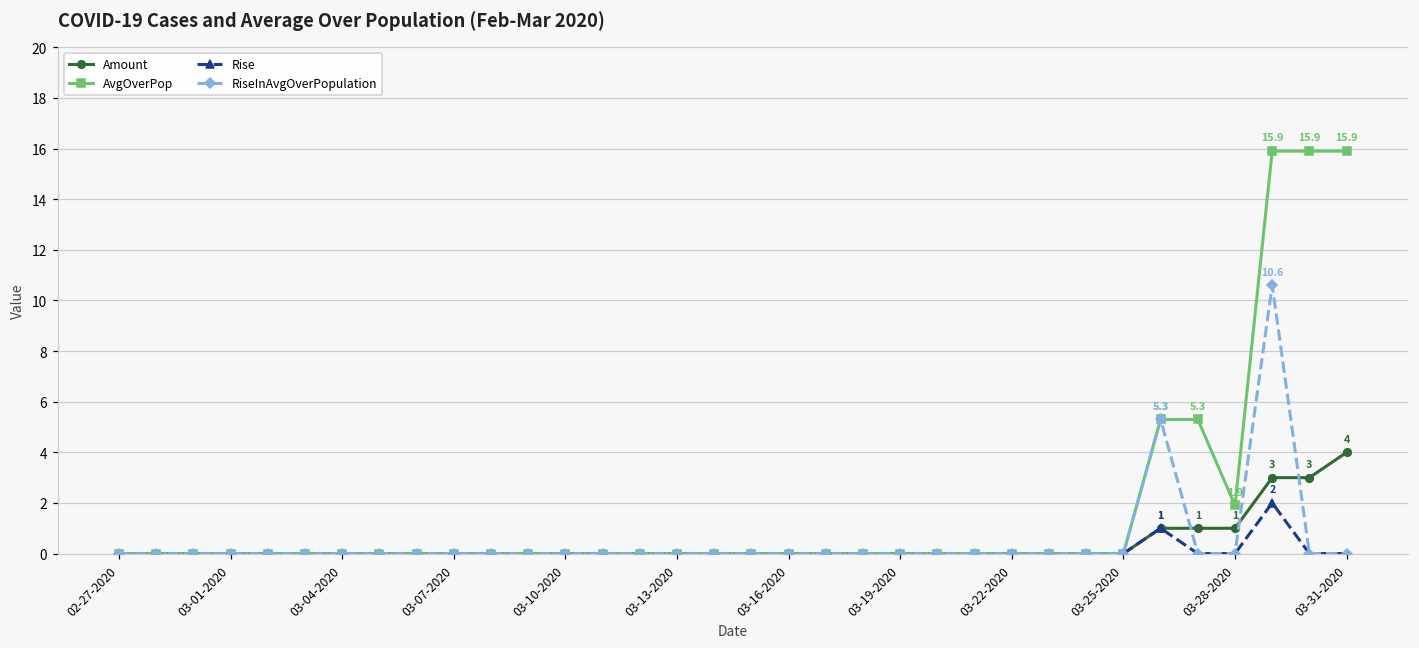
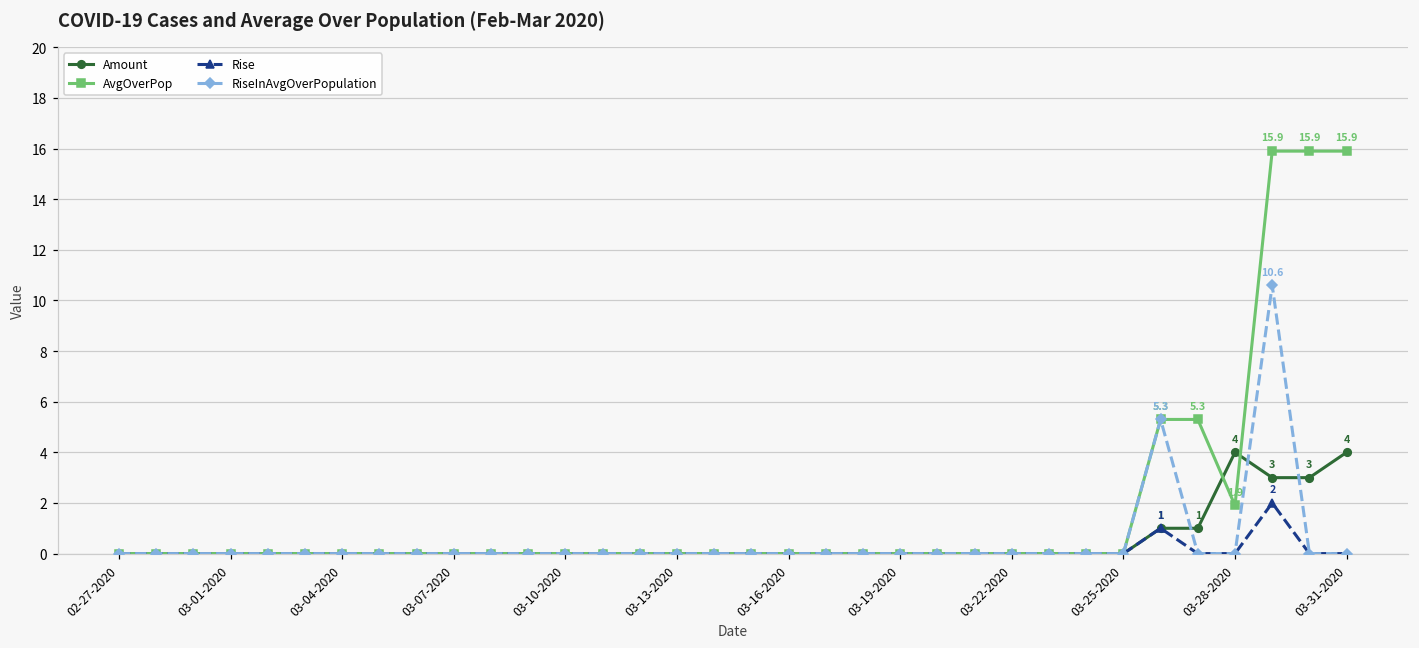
Amount, 03-28-2020: 1 -> 4
